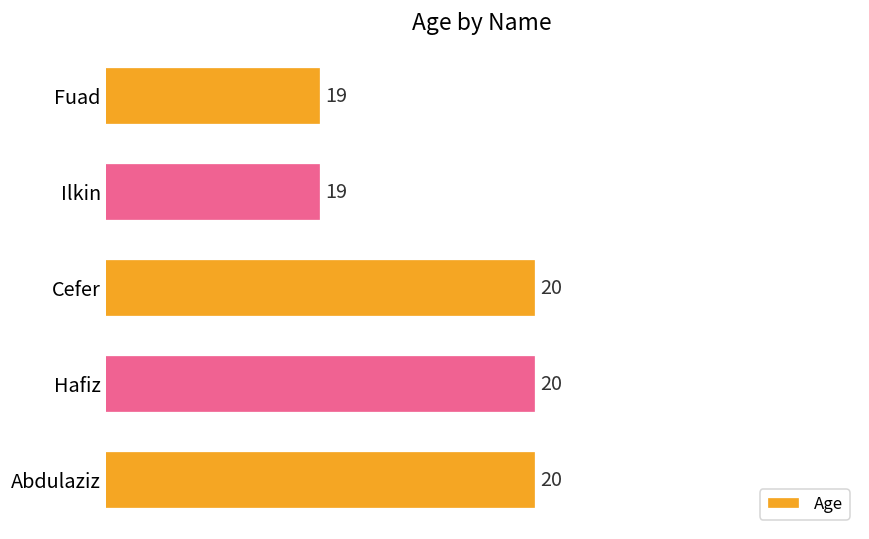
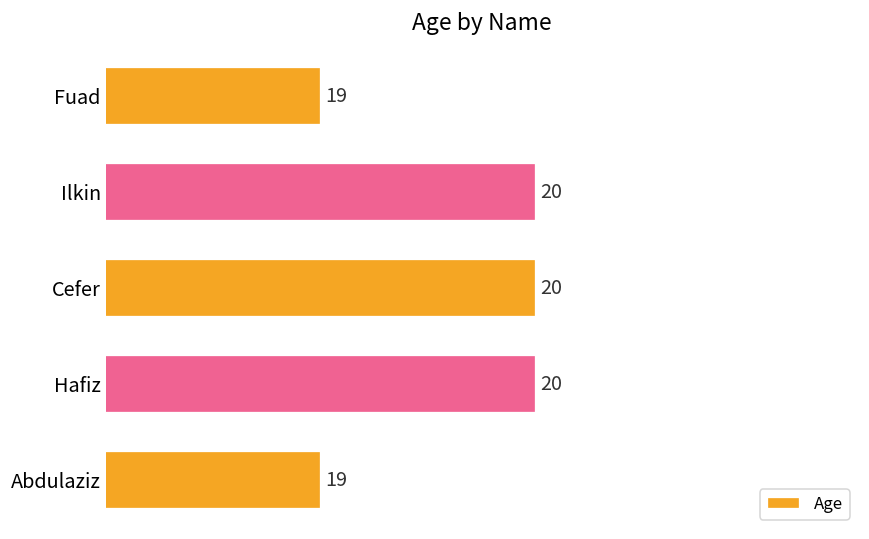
Ilkin: 19 -> 20
Abdulaziz: 20 -> 19
